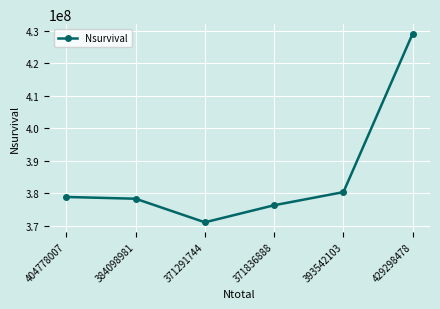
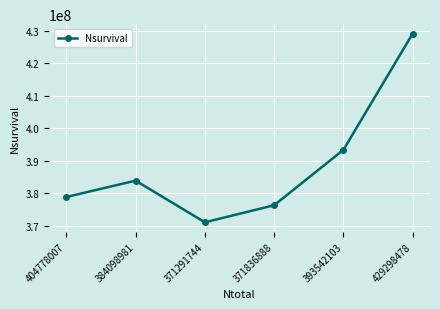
384098981: 378000000 -> 384000000
393542103: 380000000 -> 393000000
